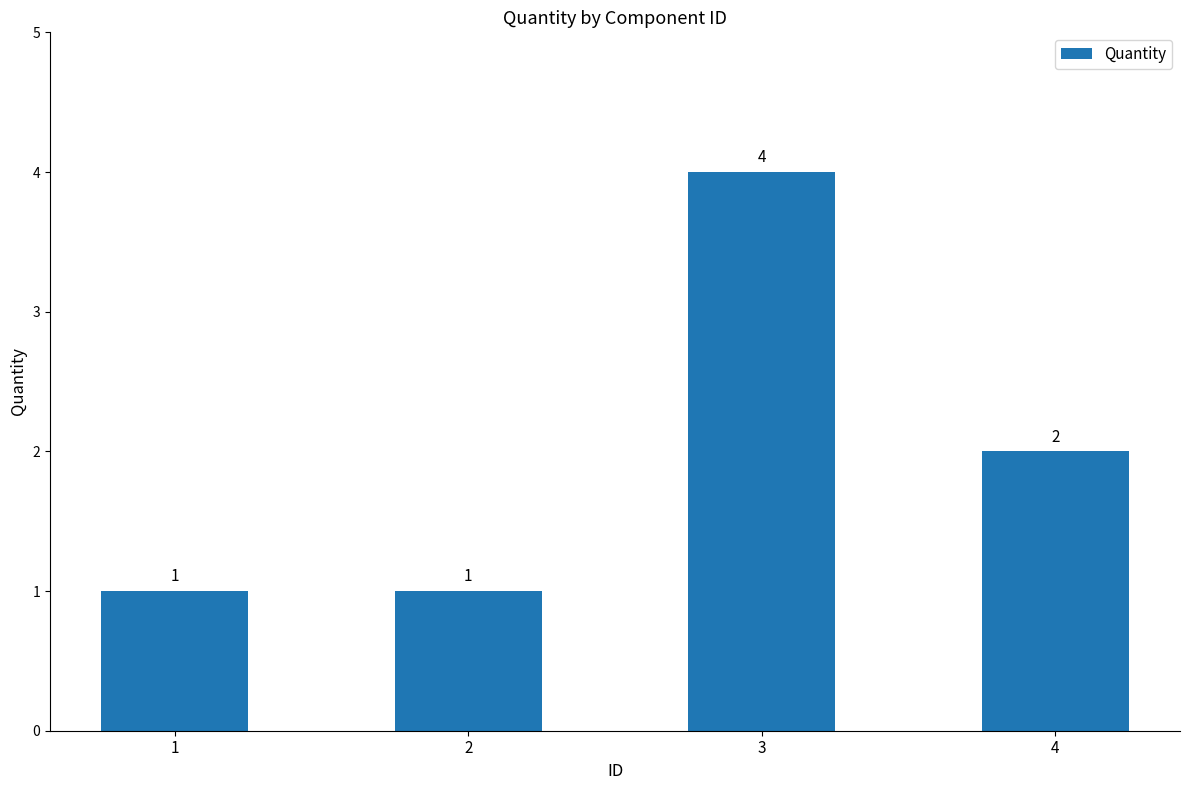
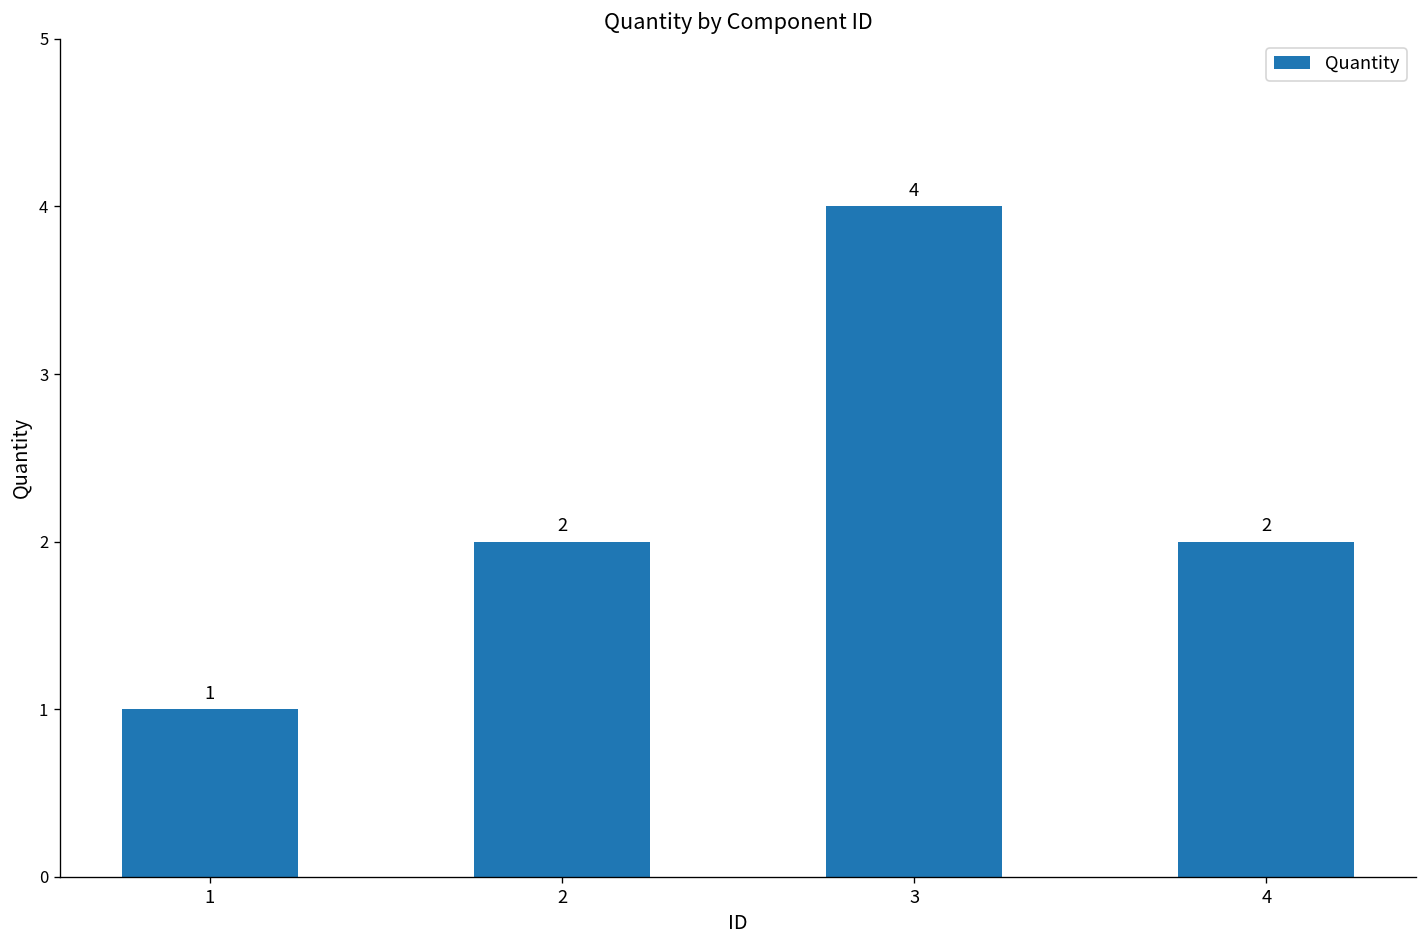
2: 1 -> 2
